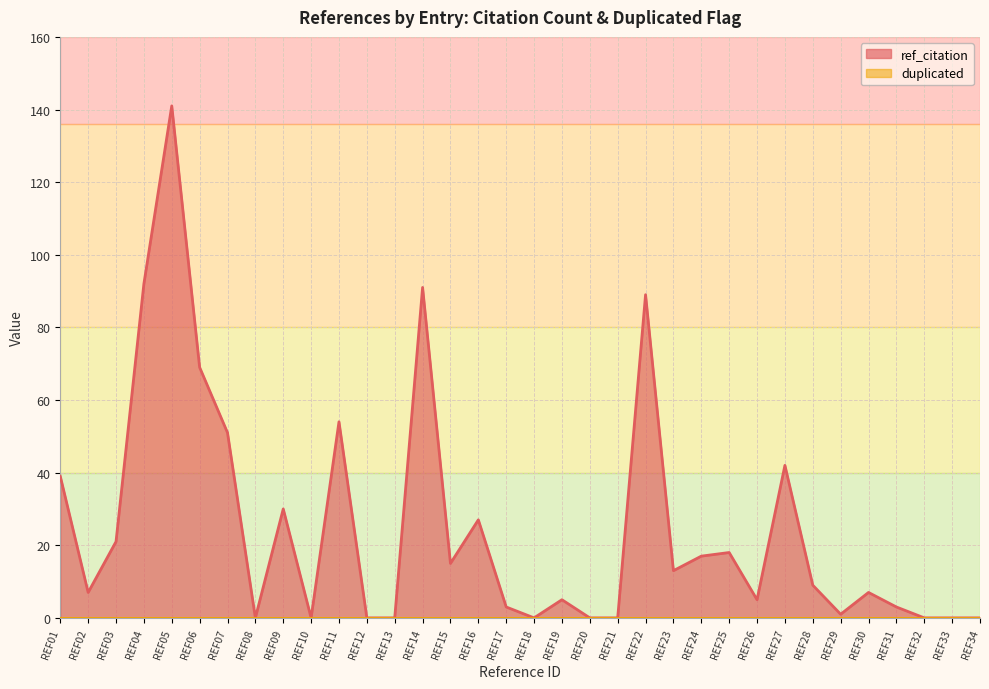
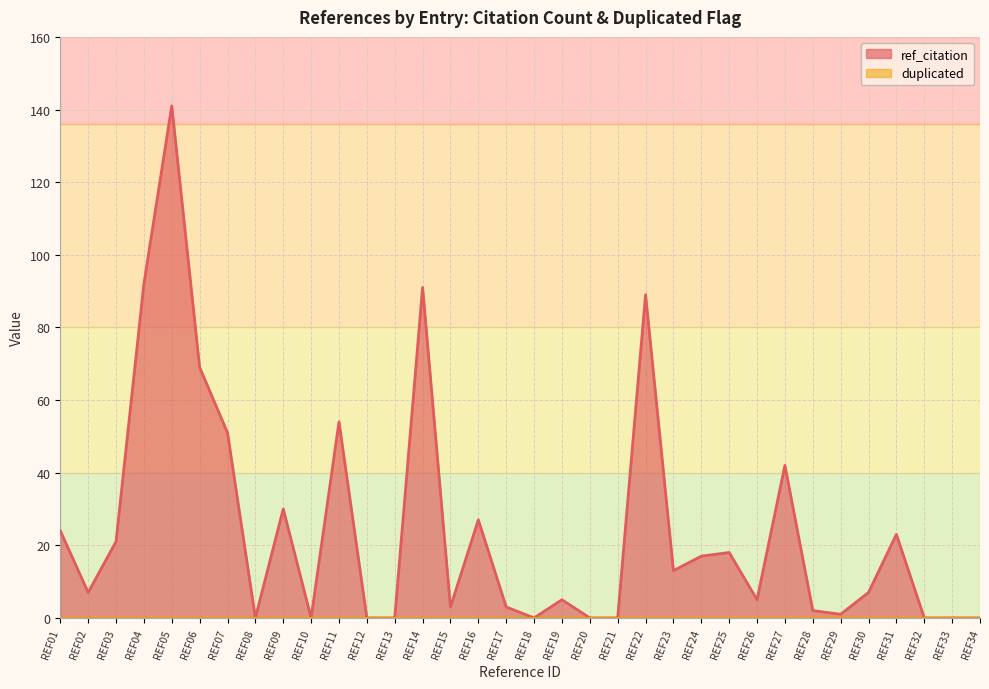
ref_citation, REF01: 39 -> 24
ref_citation, REF15: 15 -> 3
ref_citation, REF28: 9 -> 2
ref_citation, REF31: 3 -> 23
